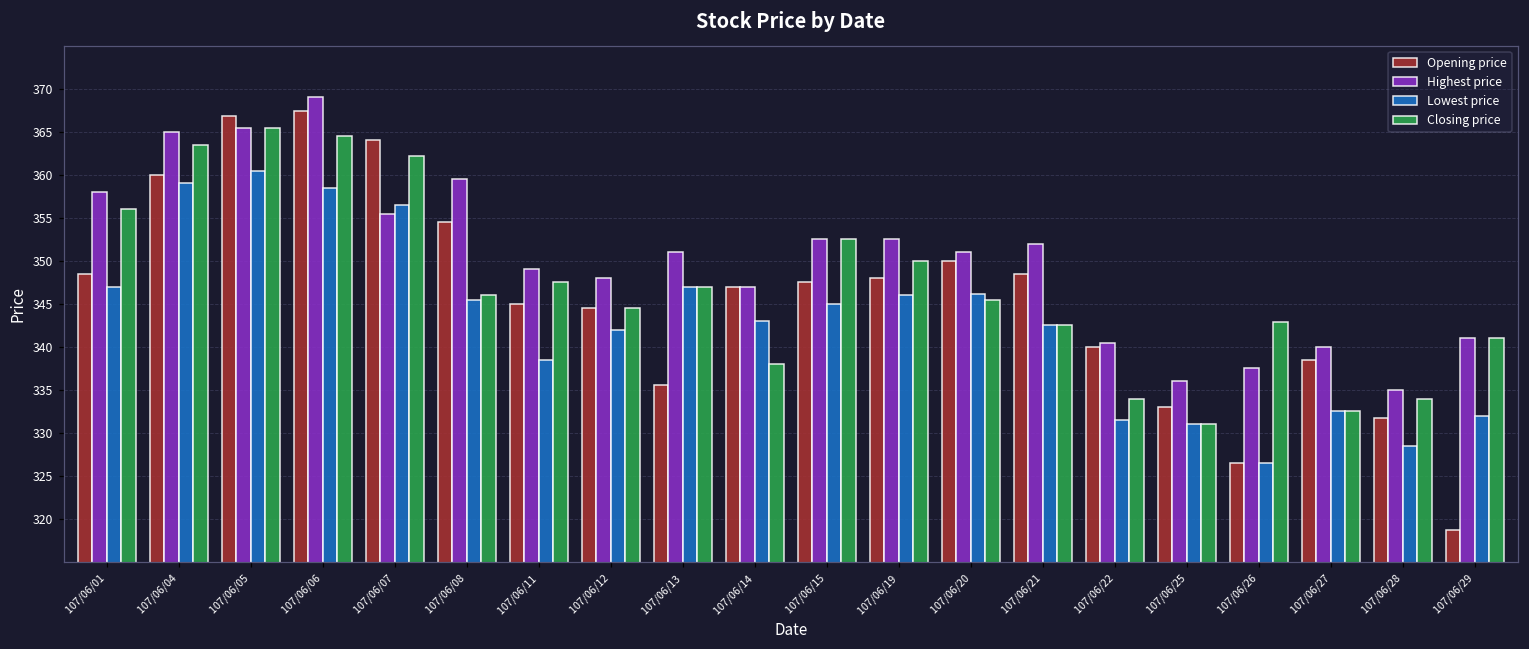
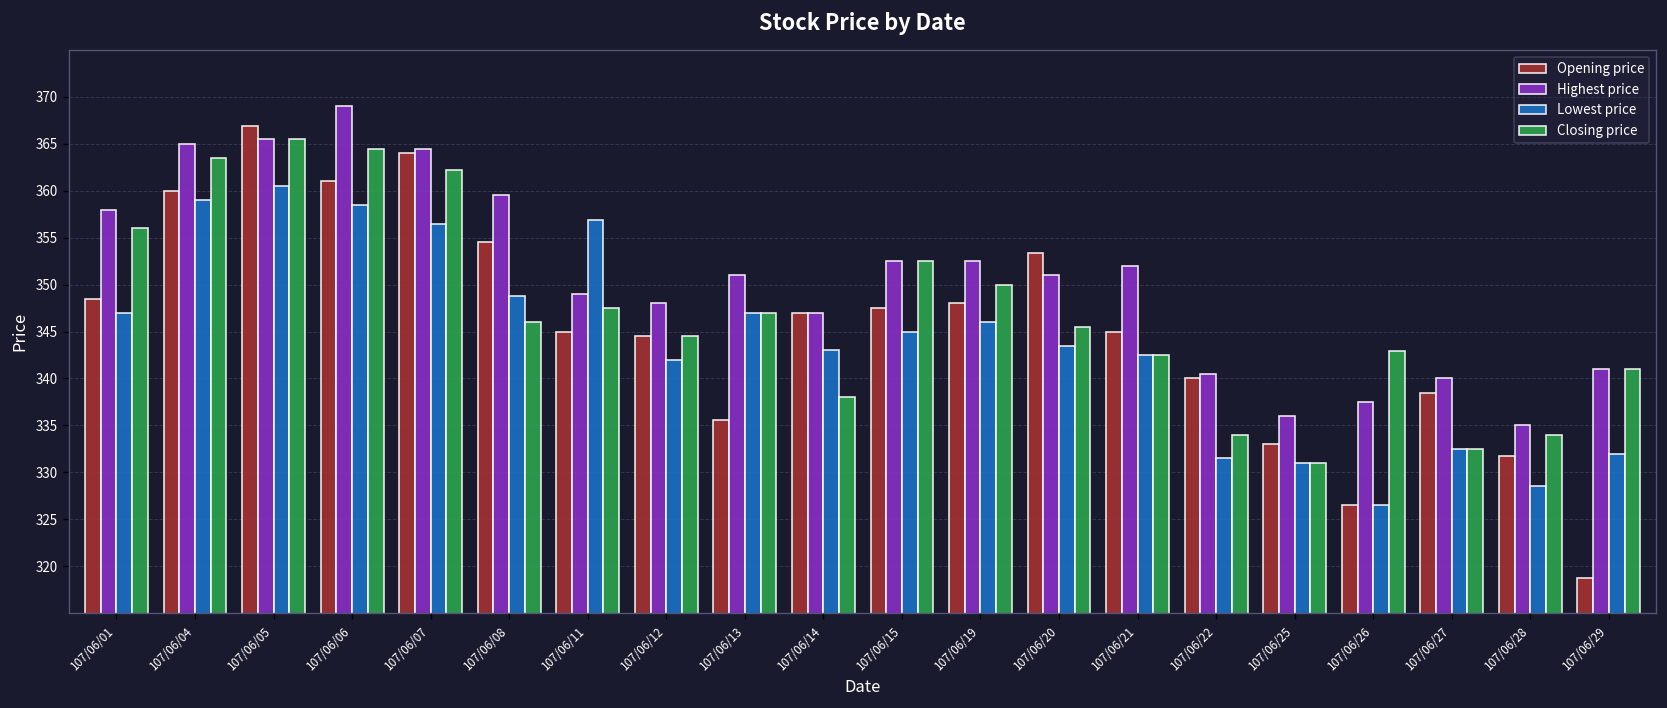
Opening price, 107/06/06: 367 -> 361
Highest price, 107/06/07: 356 -> 365
Lowest price, 107/06/08: 346 -> 349
Lowest price, 107/06/11: 339 -> 357
Opening price, 107/06/20: 350 -> 353
Lowest price, 107/06/20: 346 -> 344
Opening price, 107/06/21: 349 -> 345
